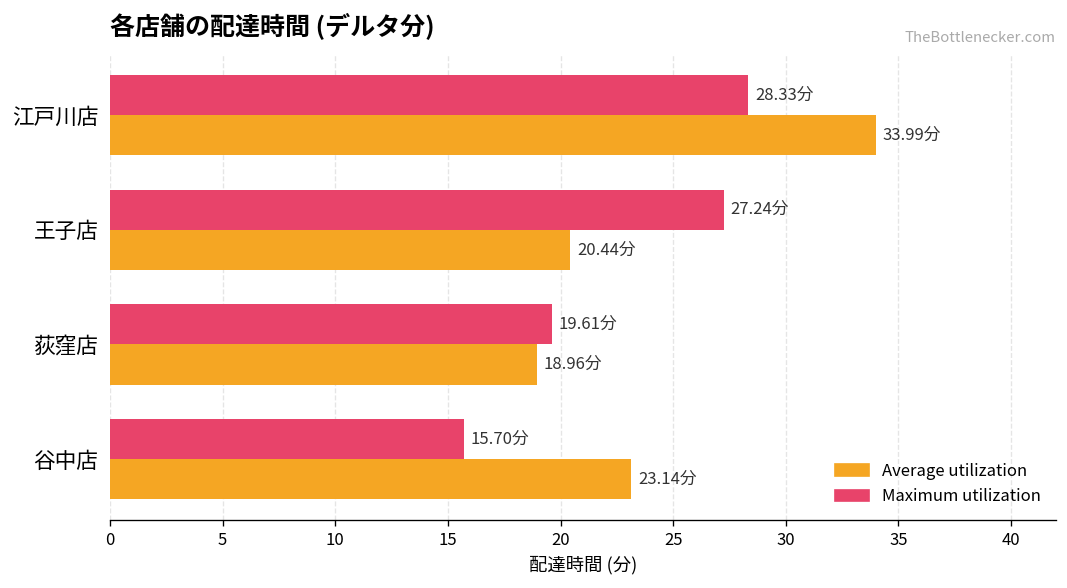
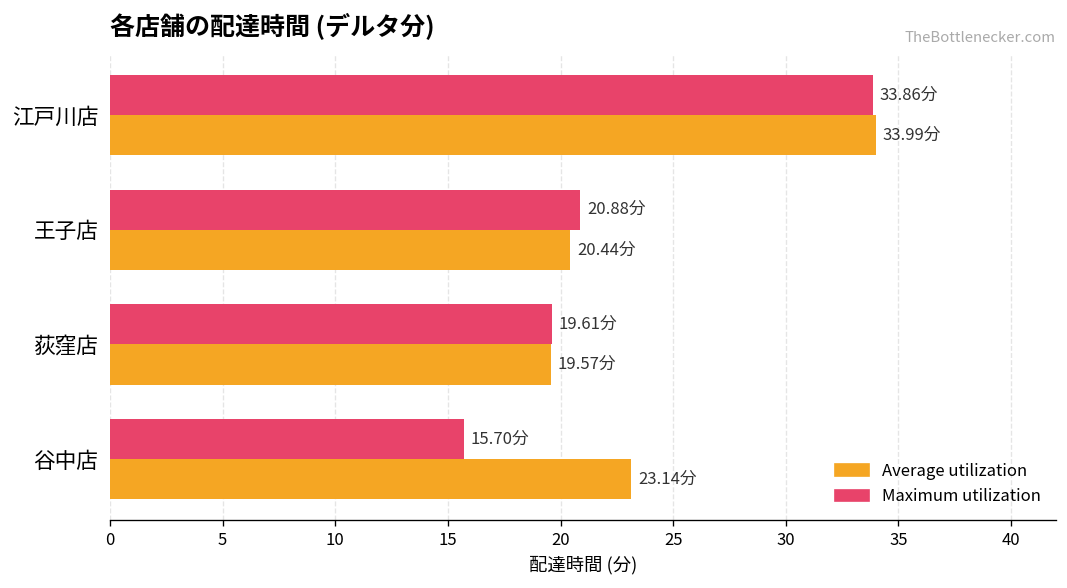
Maximum utilization, 江戸川店: 28.33分 -> 33.86分
Maximum utilization, 王子店: 27.24分 -> 20.88分
Average utilization, 荻窪店: 18.96分 -> 19.57分
